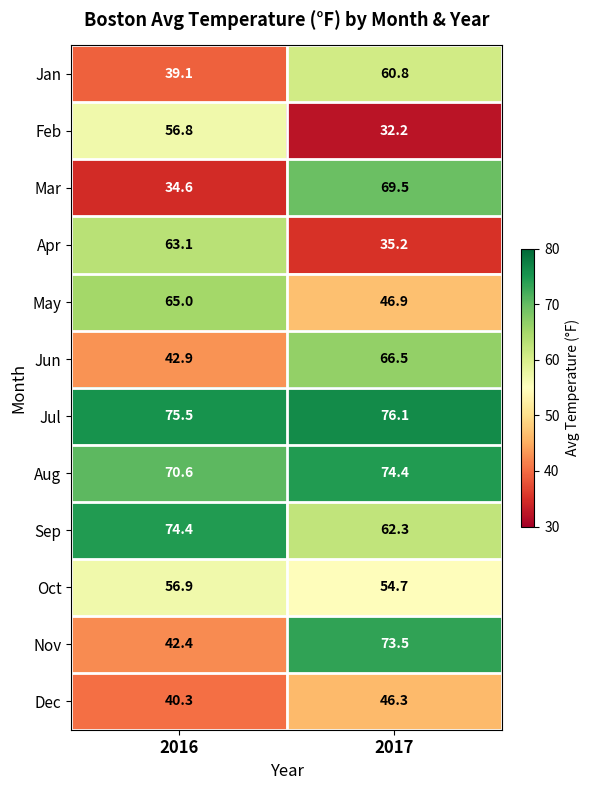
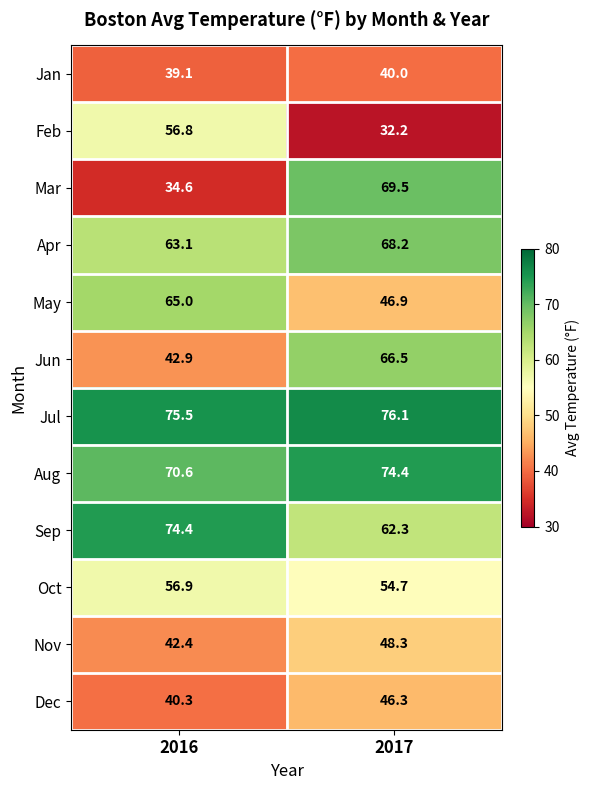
Jan, 2017: 60.8 -> 40.0
Apr, 2017: 35.2 -> 68.2
Nov, 2017: 73.5 -> 48.3
